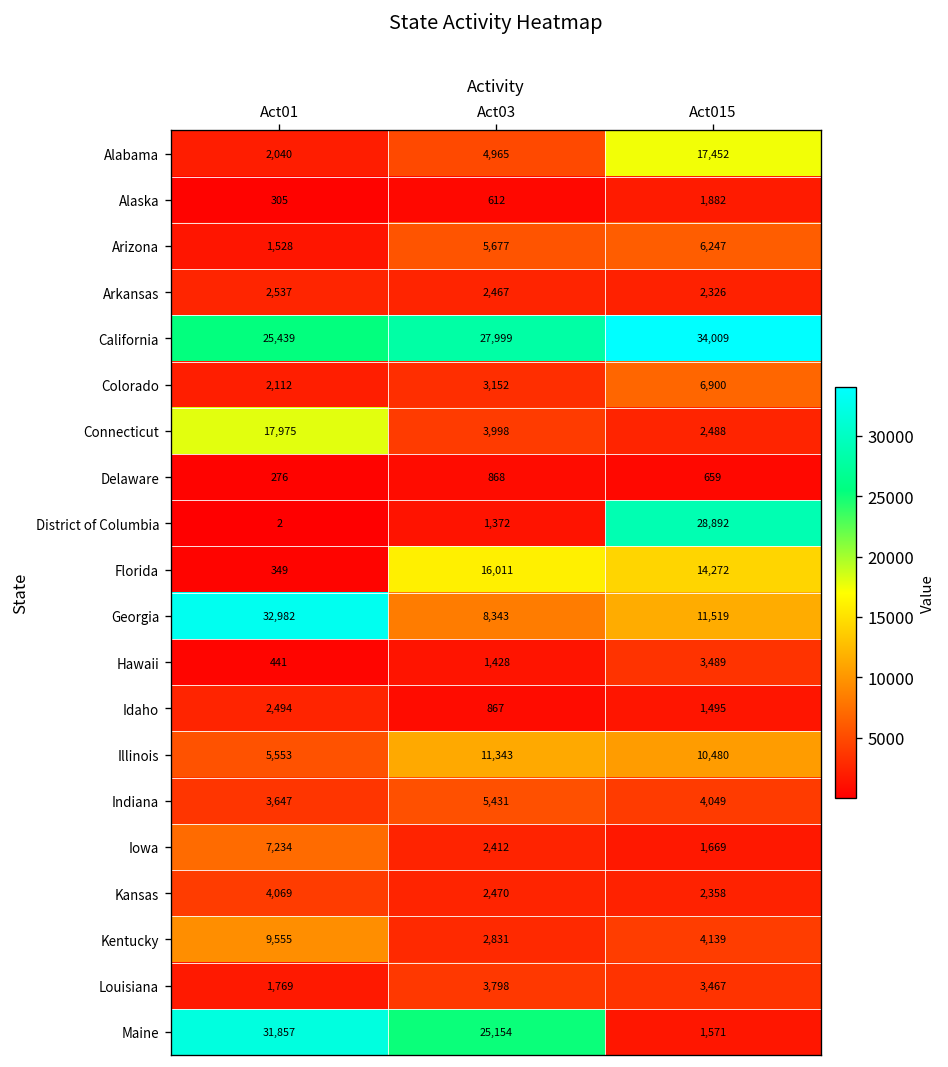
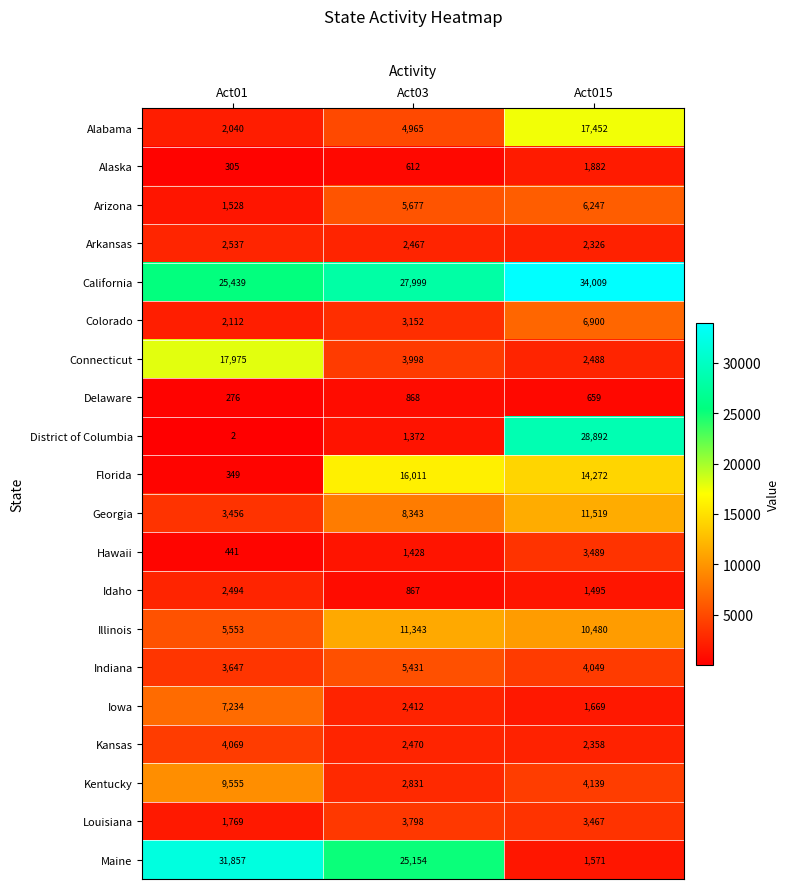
Georgia, Act01: 32,982 -> 3,456
